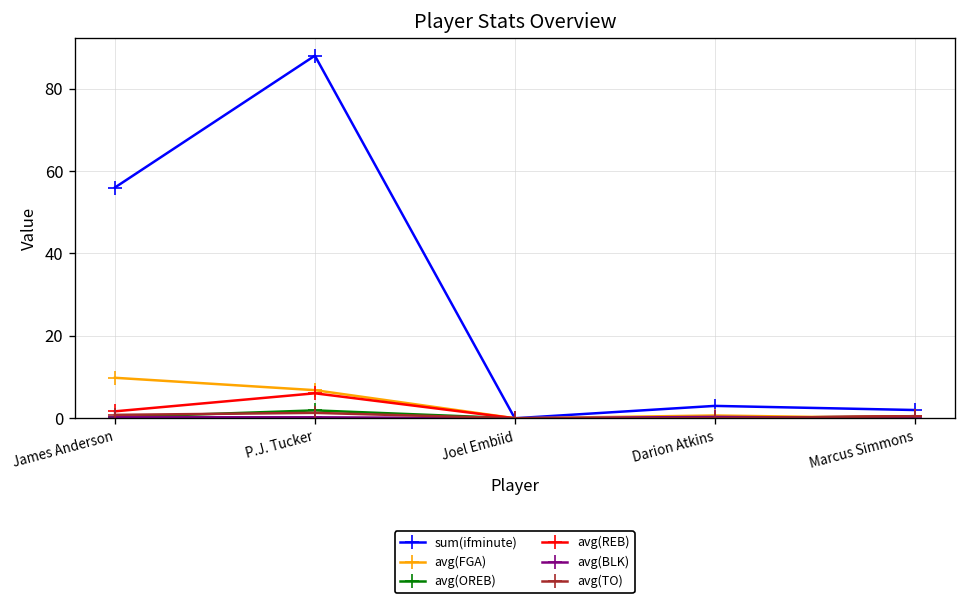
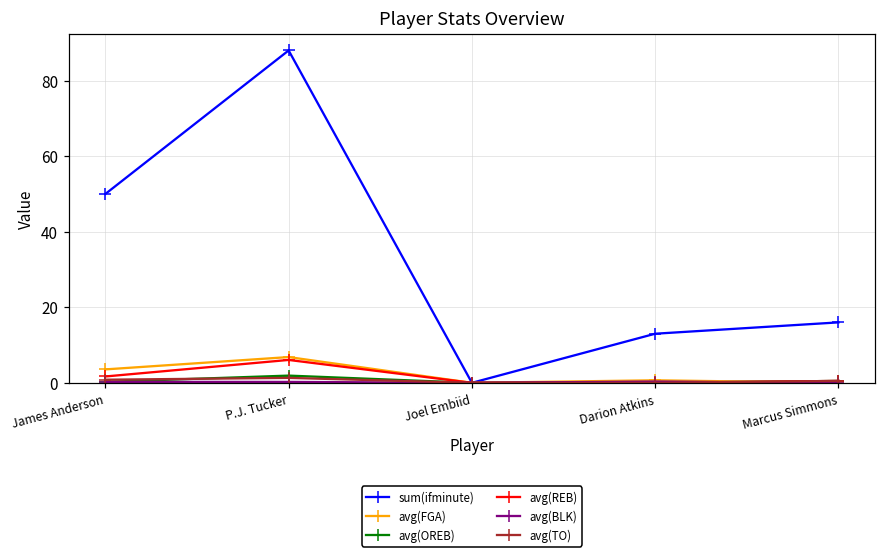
sum(ifminute), James Anderson: 56 -> 50
avg(FGA), James Anderson: 10 -> 4
sum(ifminute), Darion Atkins: 3 -> 13
sum(ifminute), Marcus Simmons: 2 -> 16
